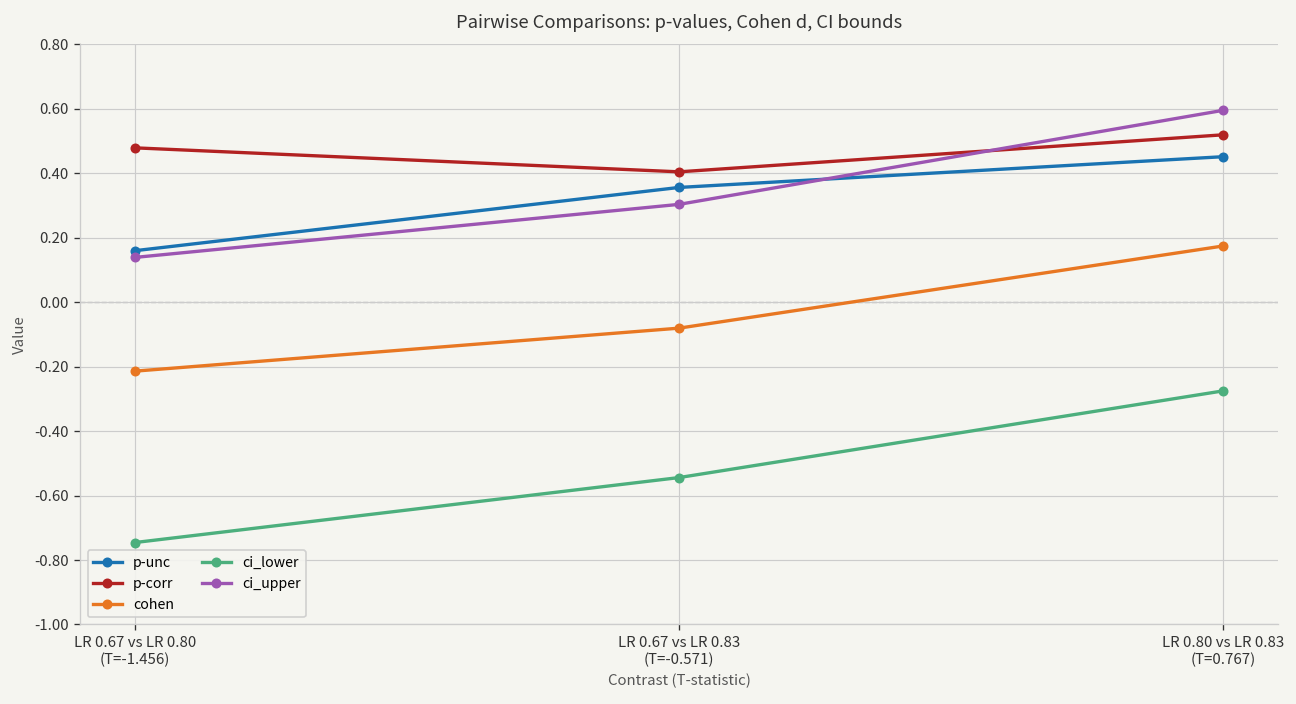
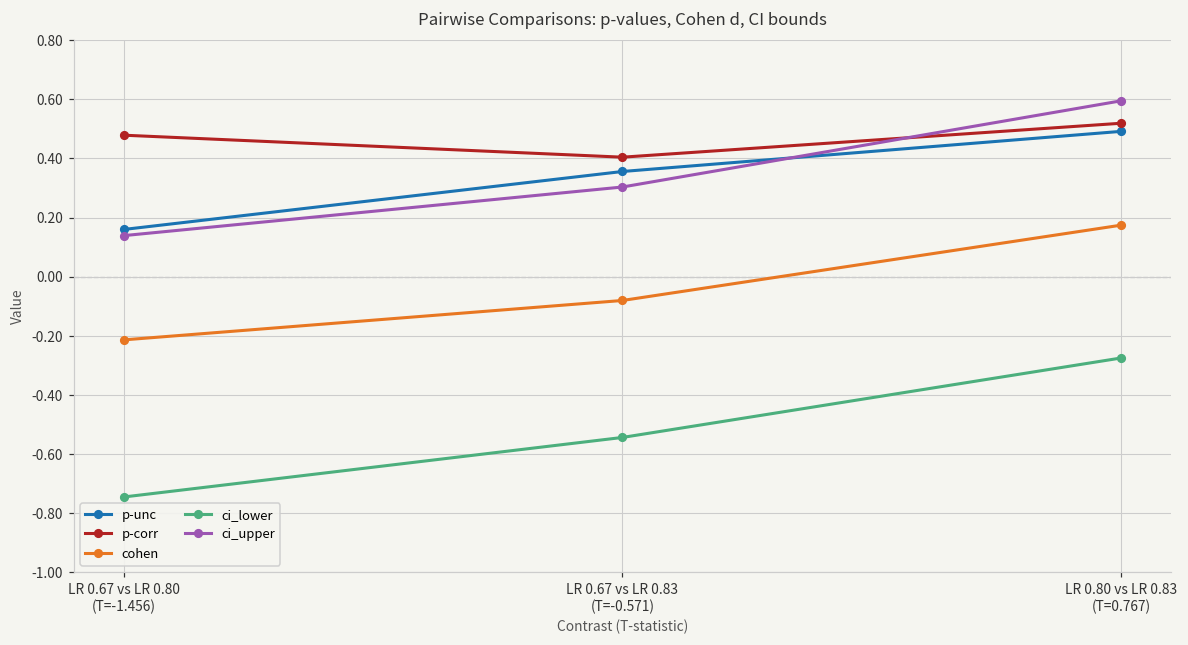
p-unc, LR 0.80 vs LR 0.83 (T=0.767): 0.45 -> 0.49
